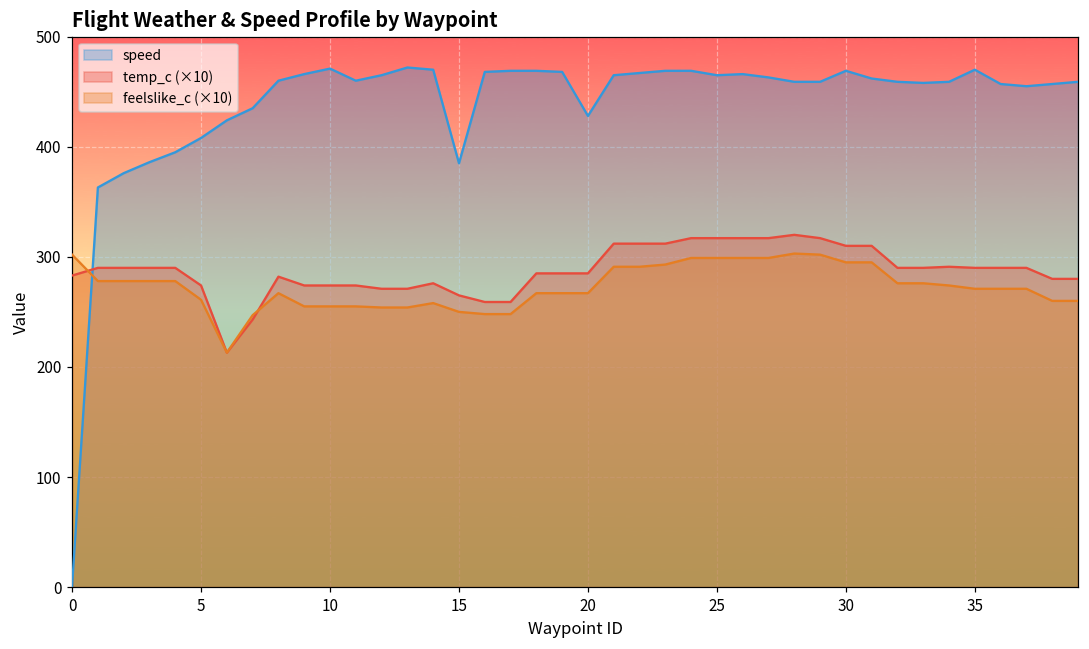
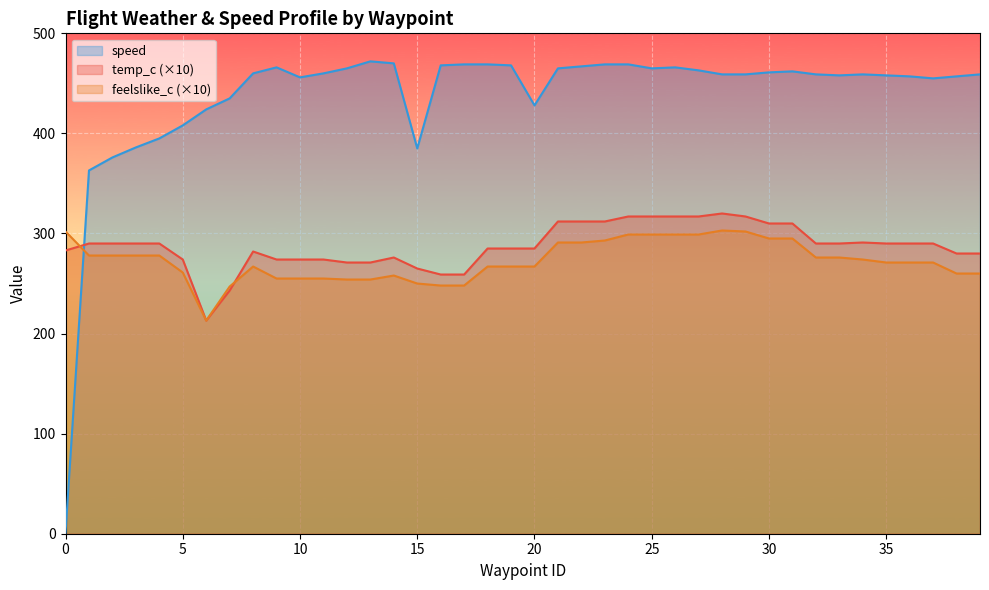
speed, 10: 471 -> 456
speed, 30: 469 -> 461
speed, 35: 470 -> 458
